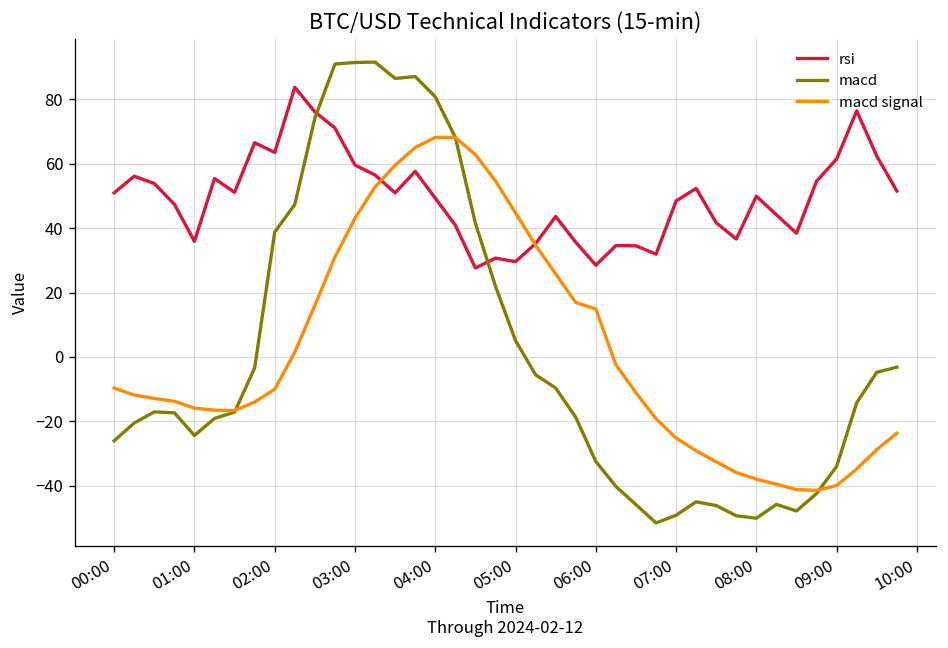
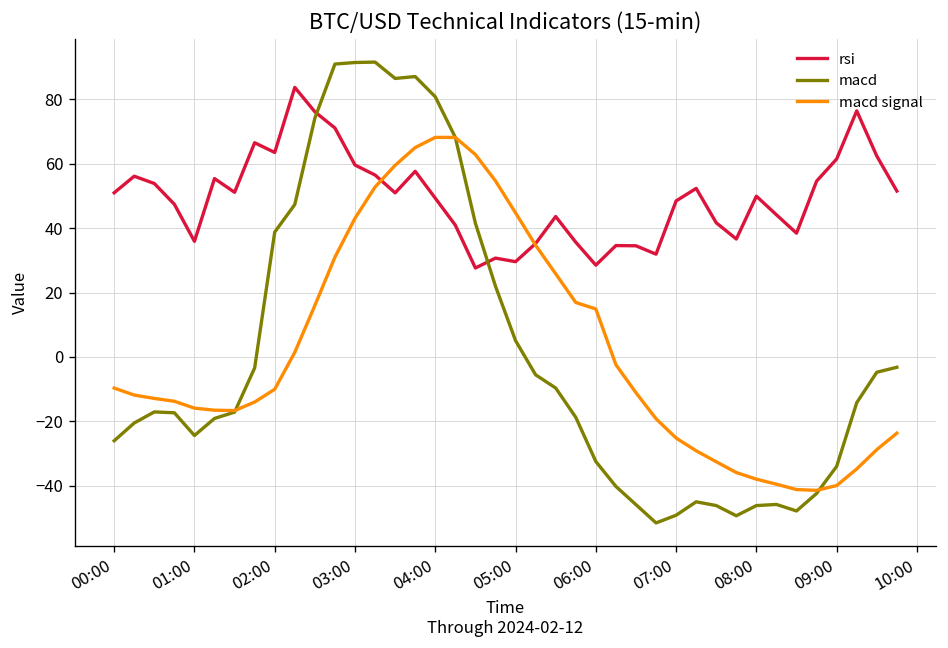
macd, 08:00: -50 -> -46
